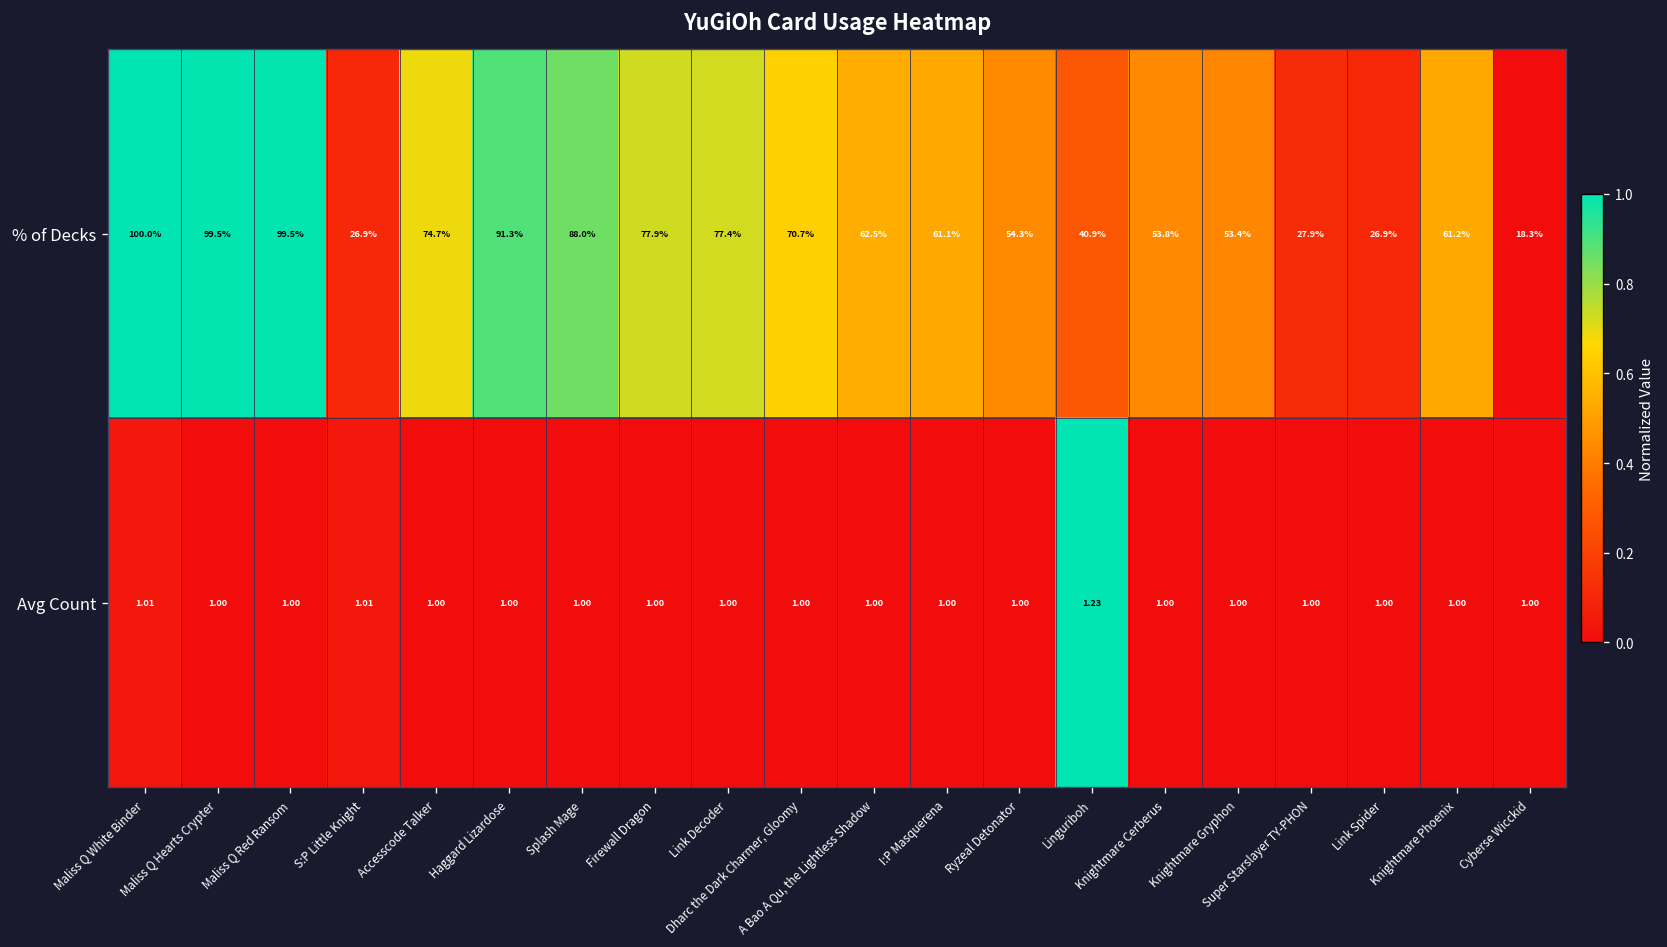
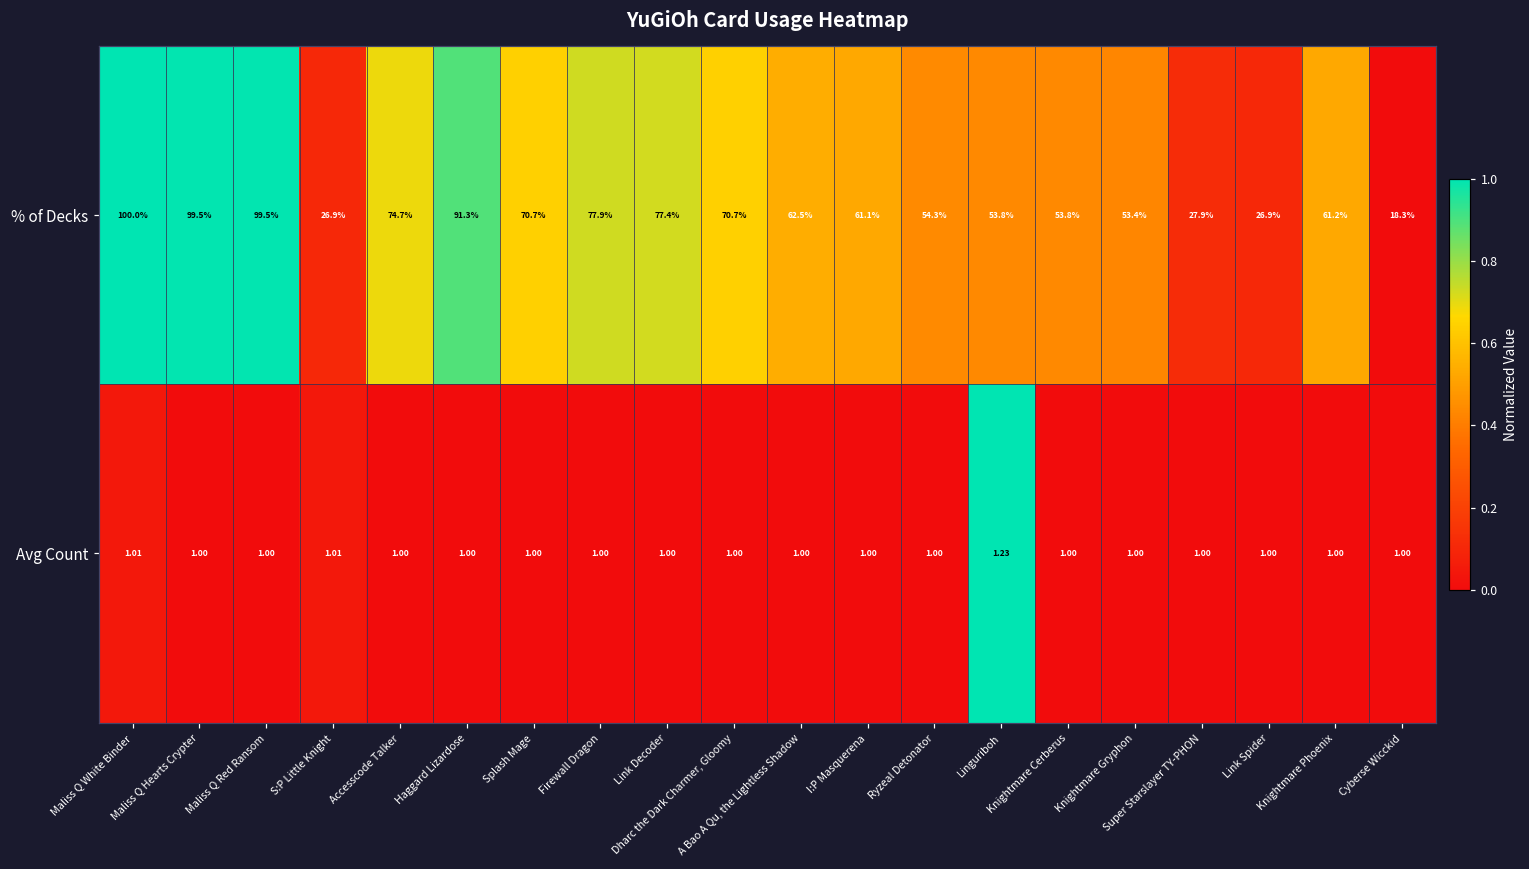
% of Decks, Splash Mage: 88.0% -> 70.7%
% of Decks, Linguriboh: 40.9% -> 53.8%
